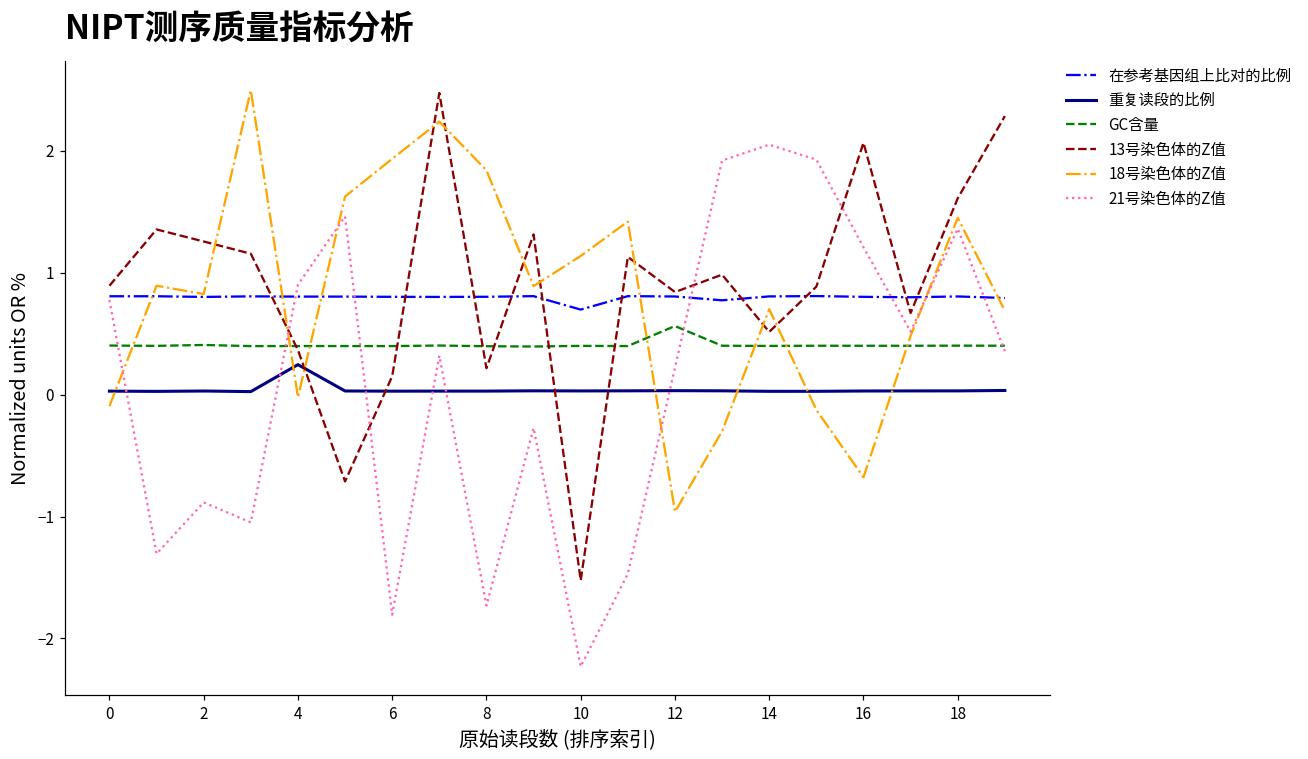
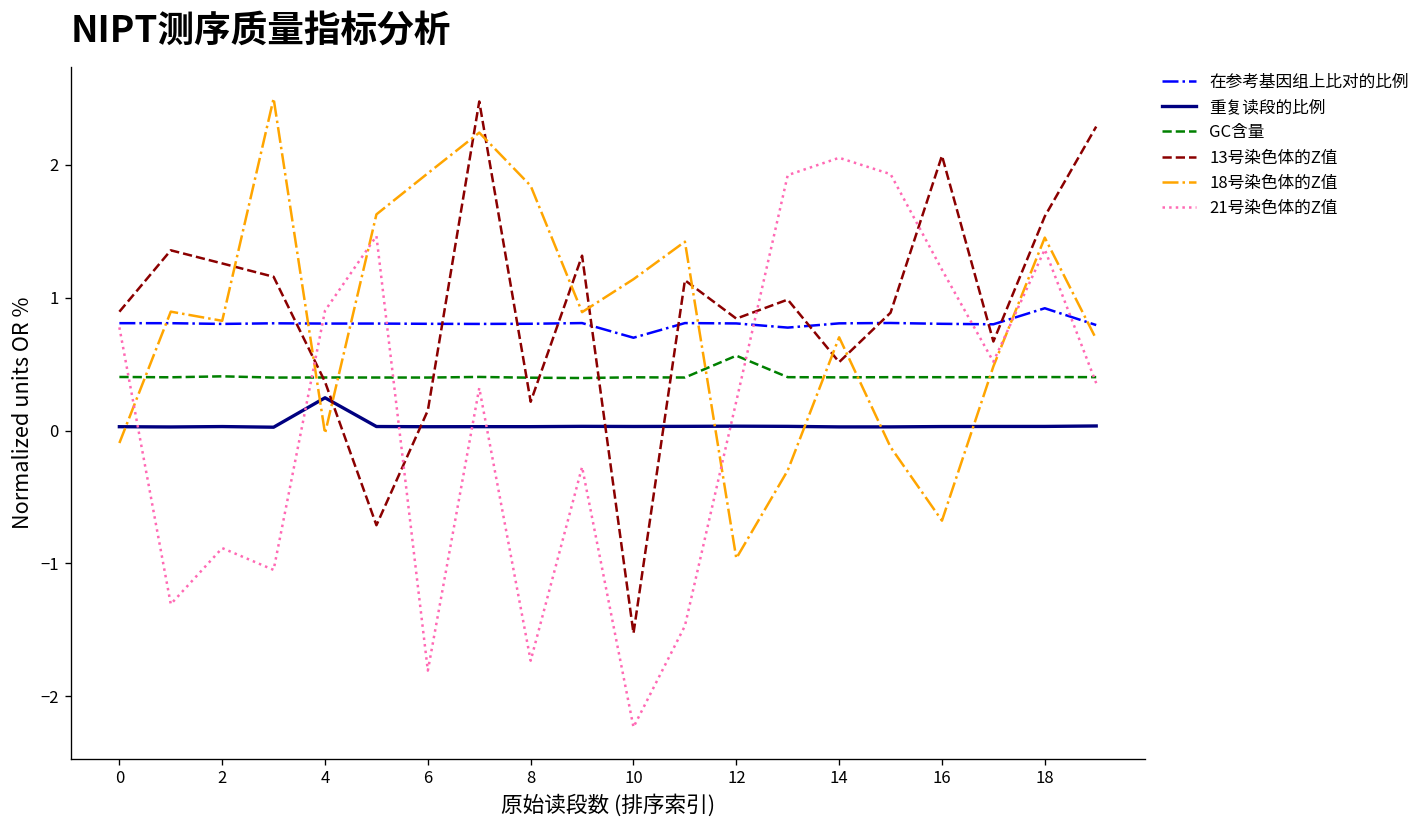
在参考基因组上比对的比例, 18: 0.81 -> 0.92
